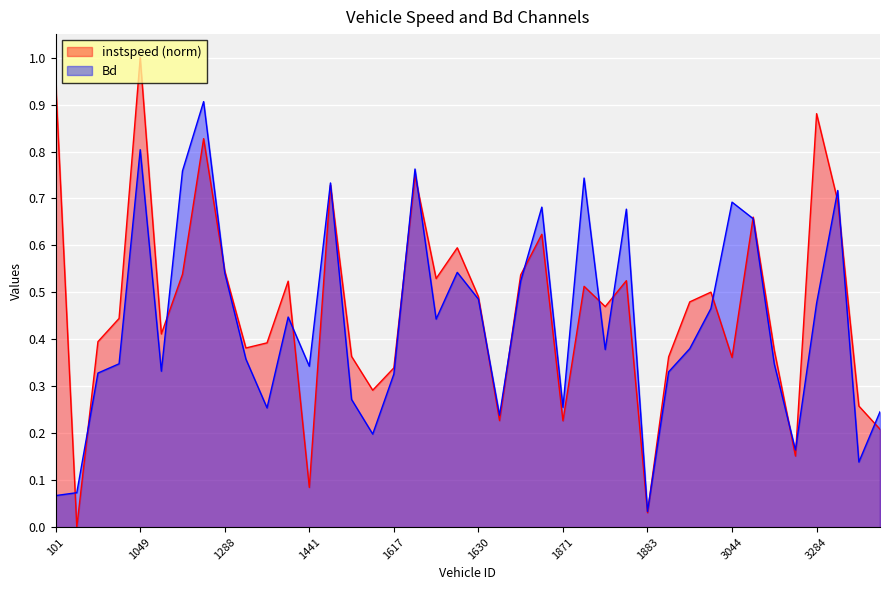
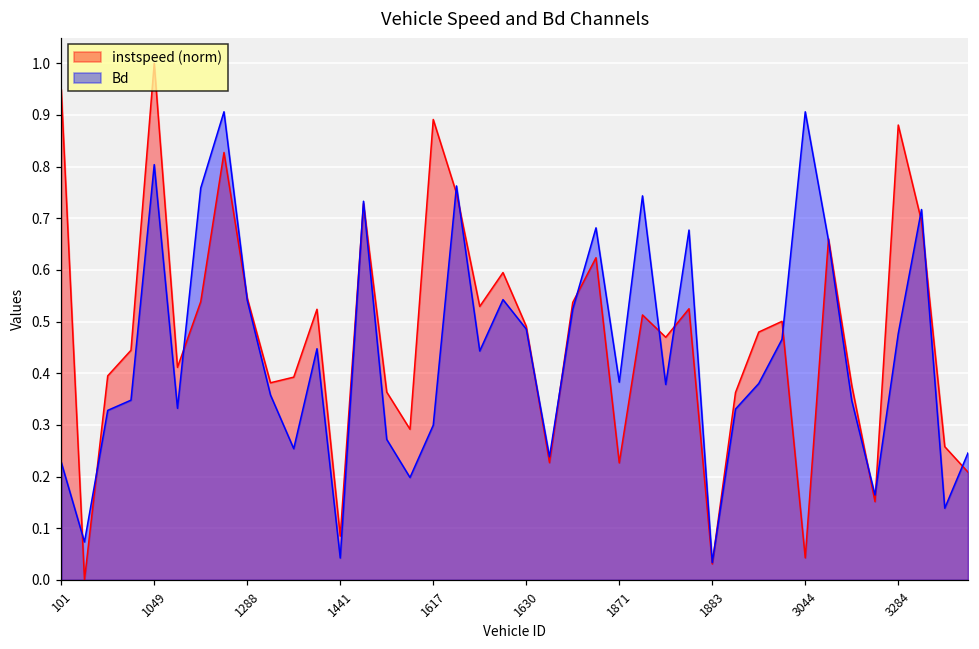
Bd, 101: 0.07 -> 0.23
Bd, 1441: 0.34 -> 0.04
instspeed (norm), 1617: 0.34 -> 0.89
Bd, 1617: 0.33 -> 0.30
Bd, 1871: 0.26 -> 0.38
instspeed (norm), 3044: 0.36 -> 0.04
Bd, 3044: 0.69 -> 0.91
